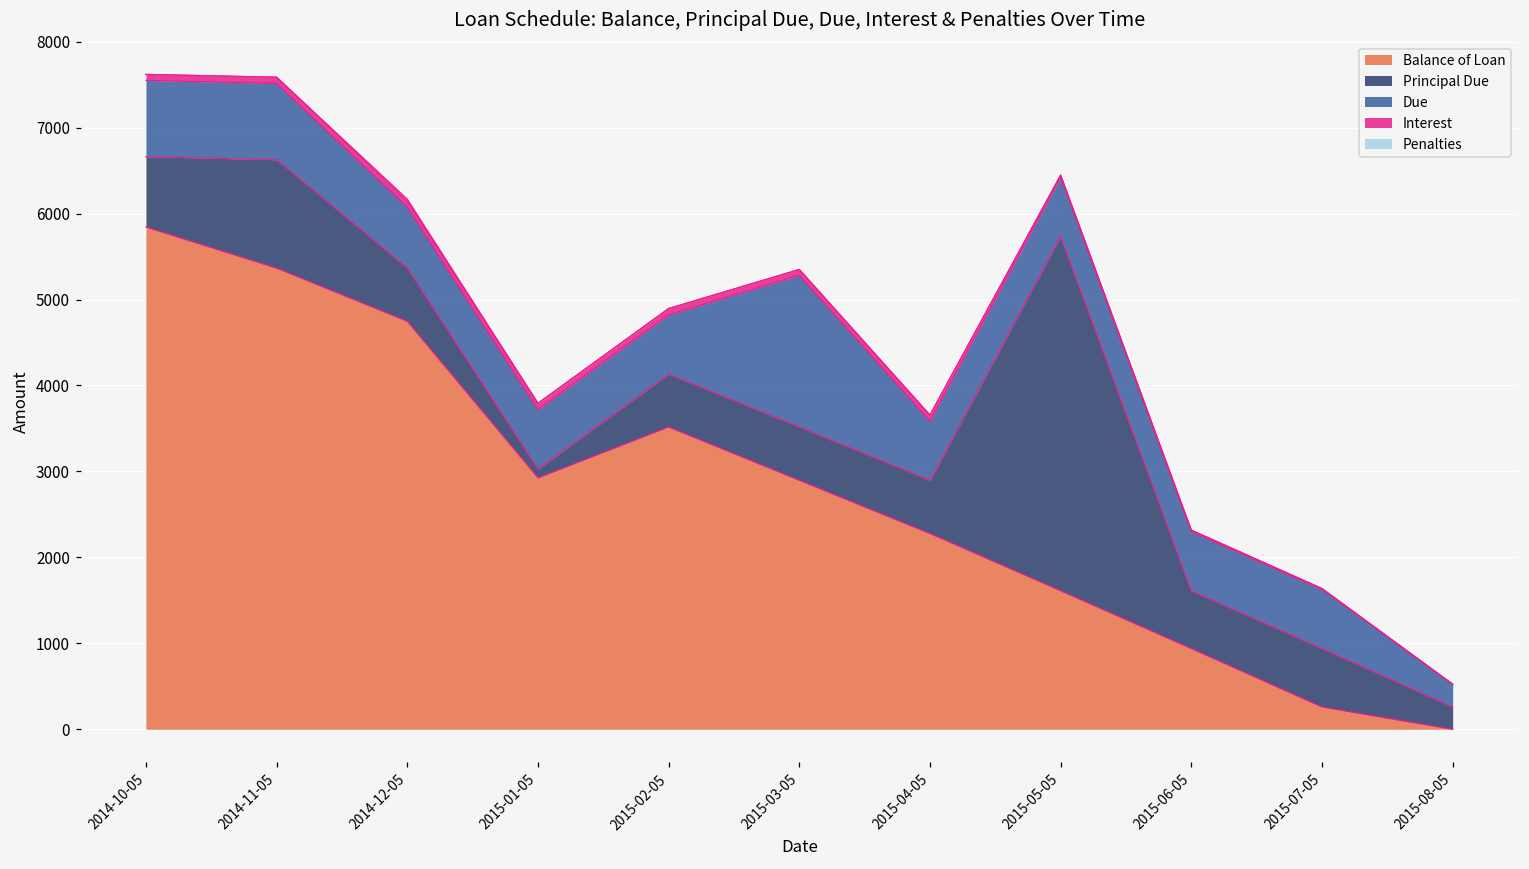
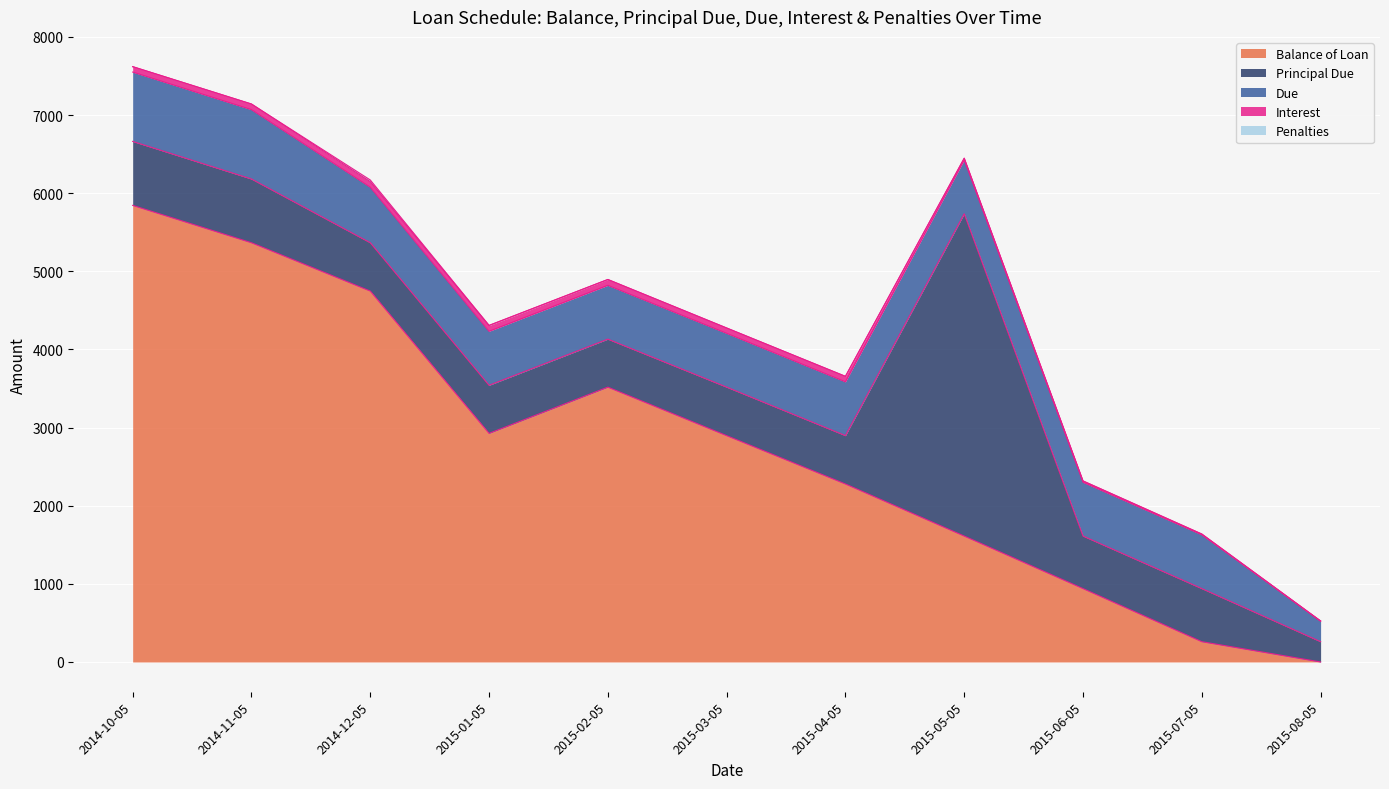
Principal Due, 2014-11-05: 1300 -> 800
Principal Due, 2015-01-05: 100 -> 600
Due, 2015-03-05: 1800 -> 700
